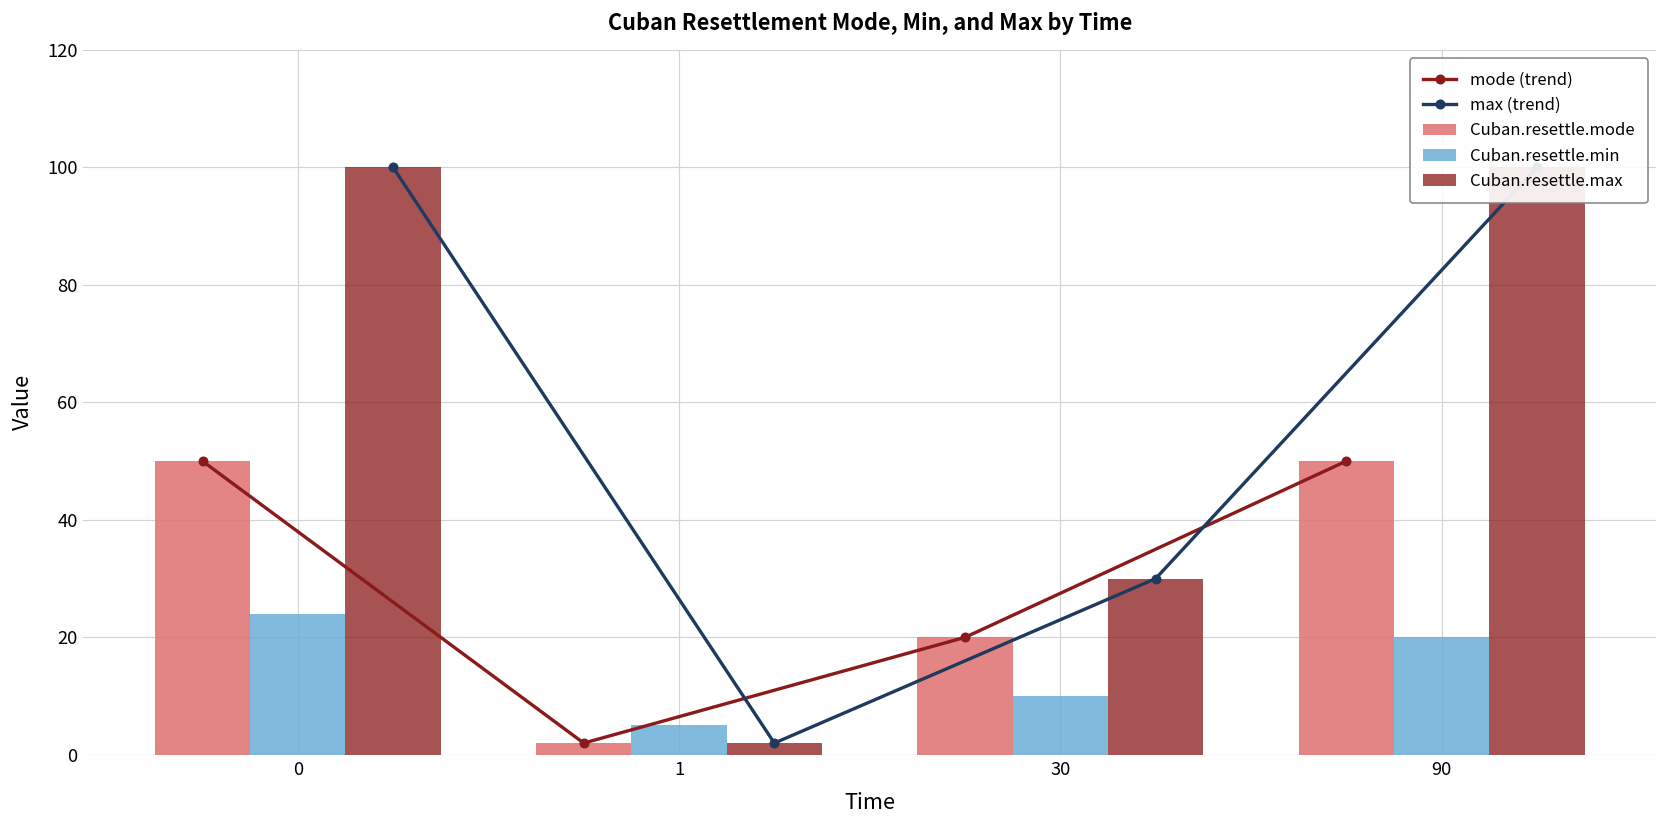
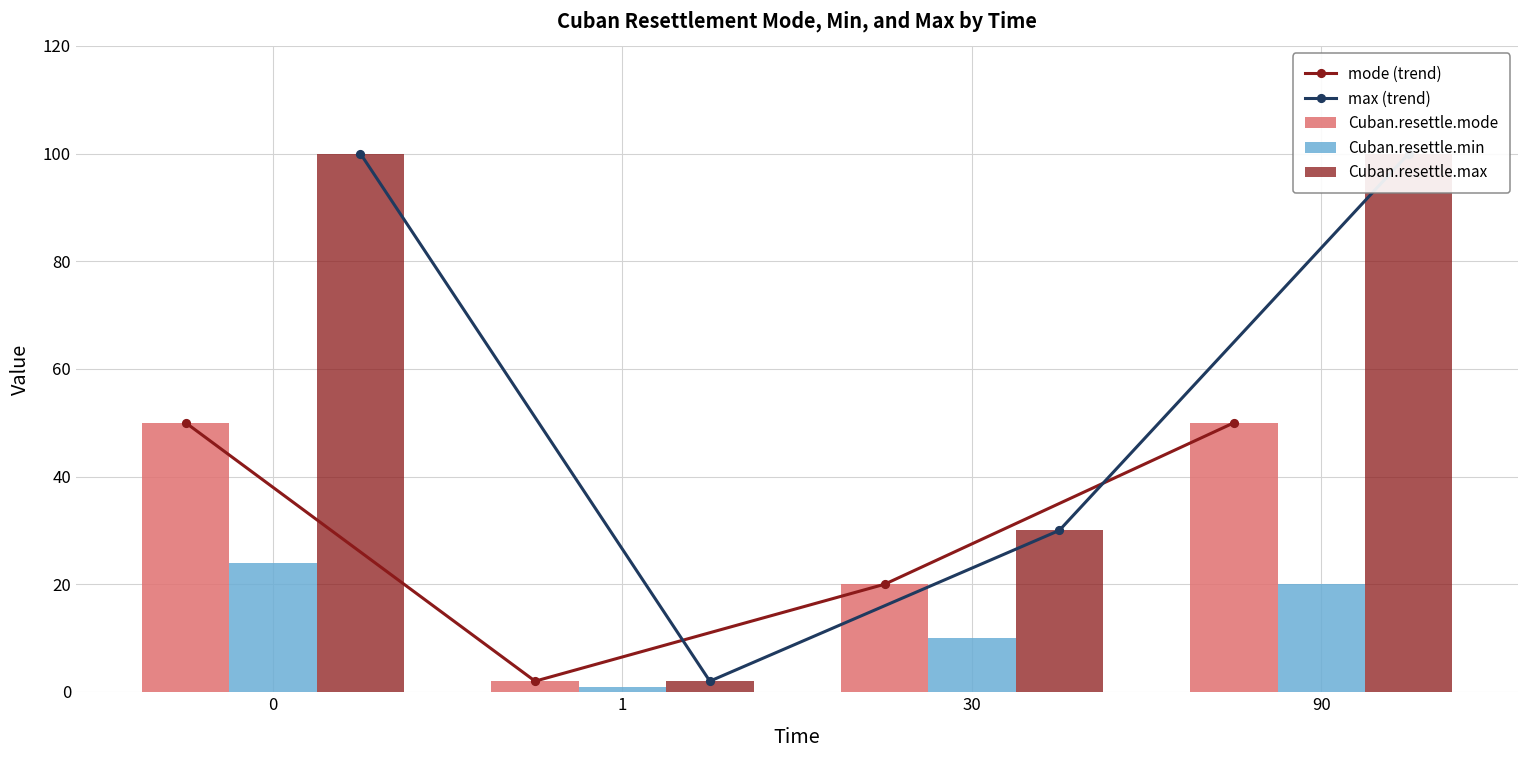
Cuban.resettle.min, 1: 5 -> 1
